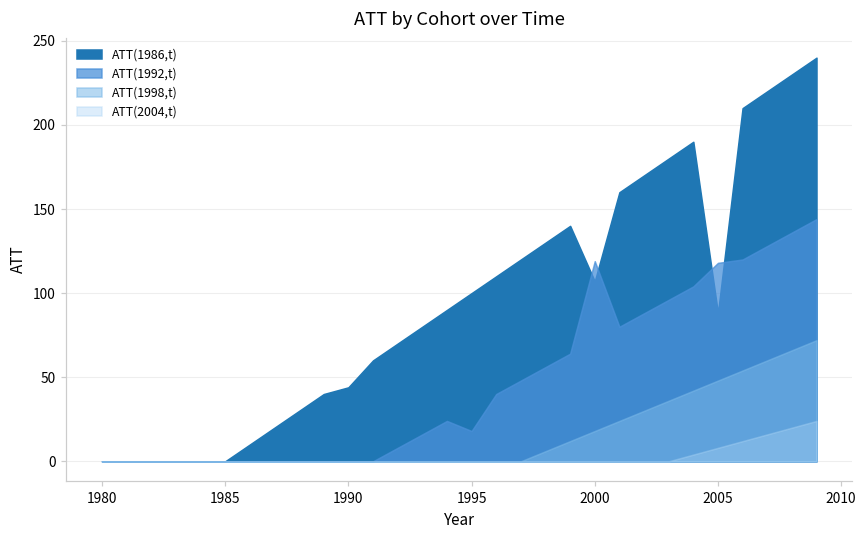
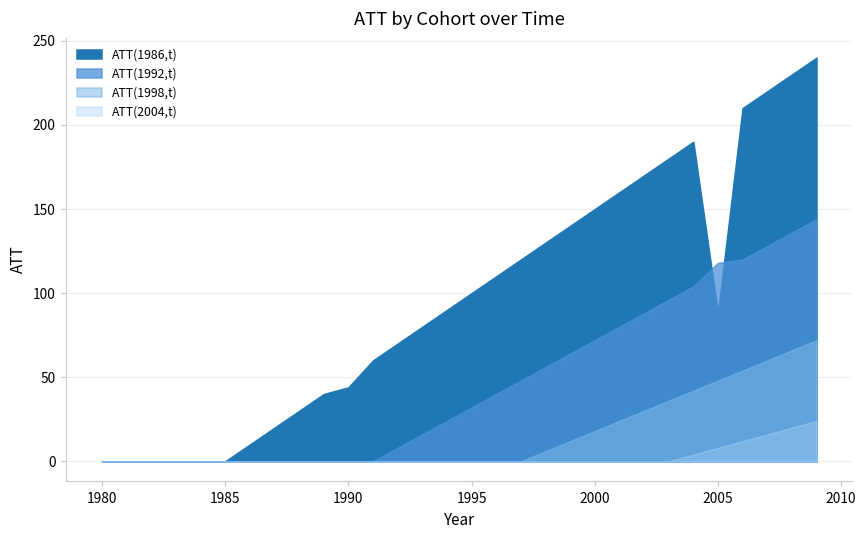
ATT(1992,t), 1995: 18 -> 32
ATT(1986,t), 2000: 107 -> 150
ATT(1992,t), 2000: 119 -> 72
